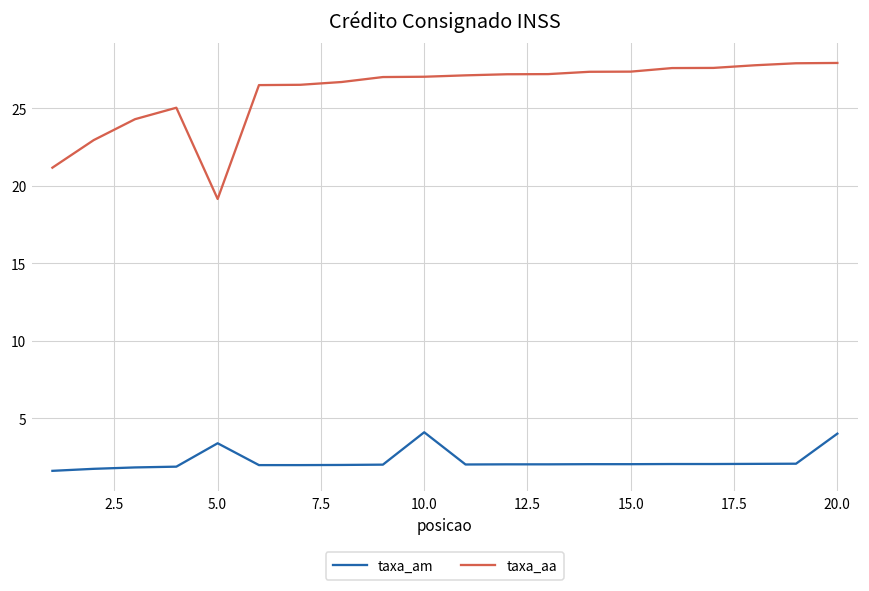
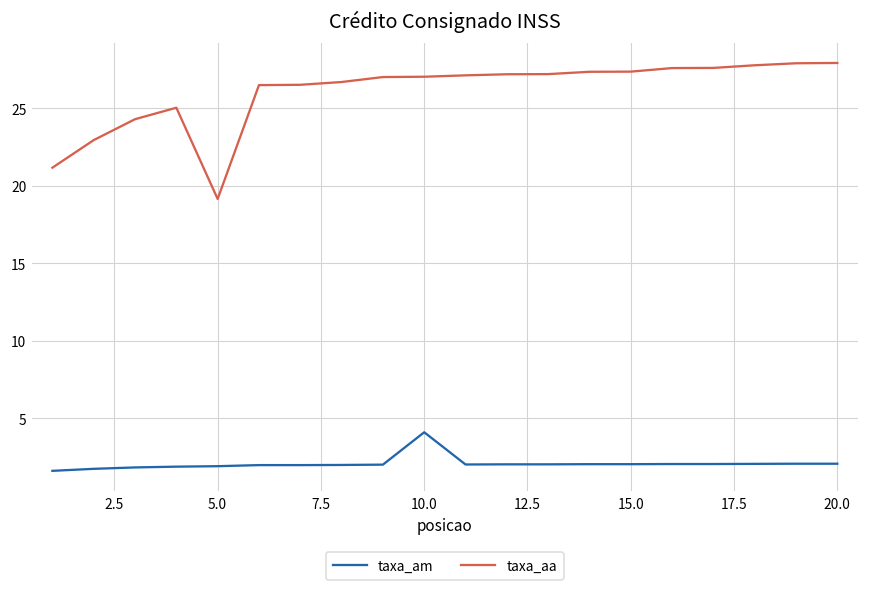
taxa_am, 5.0: 3.4 -> 1.9
taxa_am, 20.0: 4.0 -> 2.1
